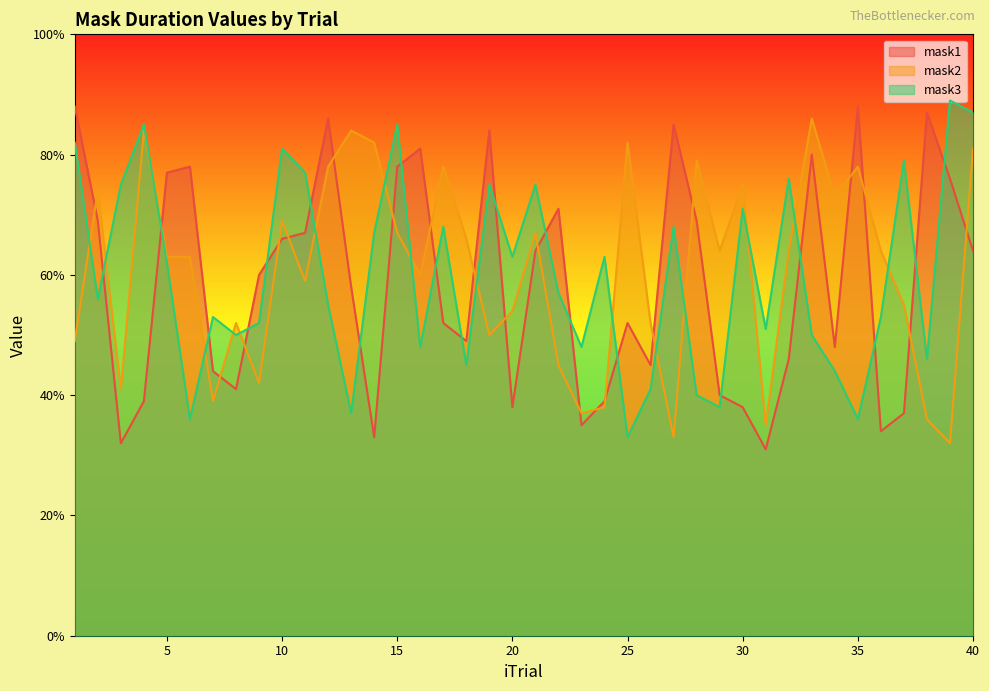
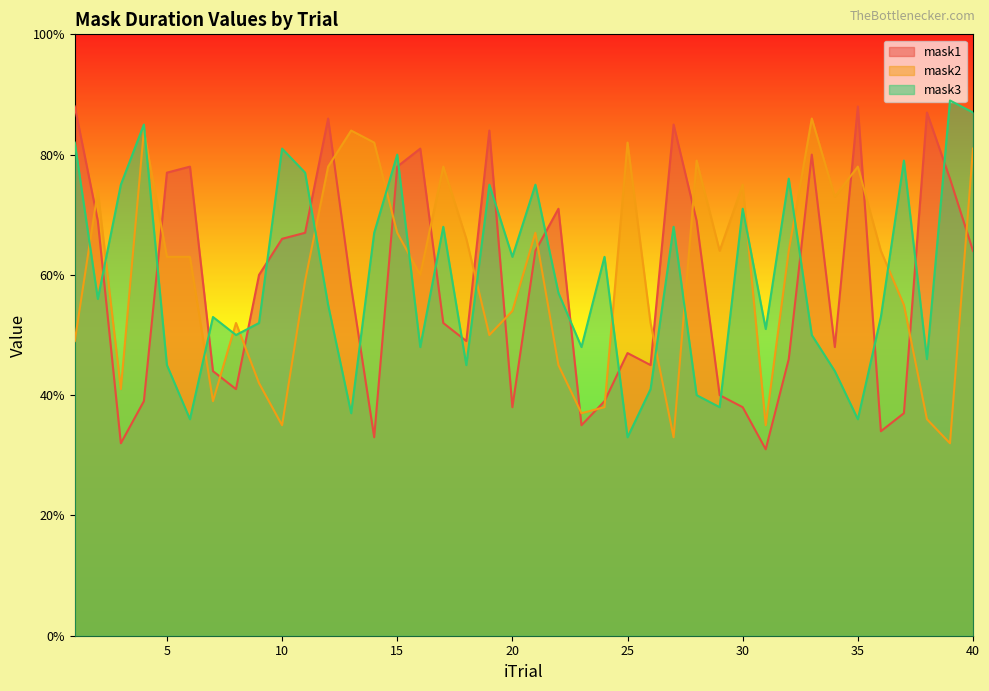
mask3, 5: 62% -> 45%
mask2, 10: 69% -> 35%
mask3, 15: 85% -> 80%
mask1, 25: 52% -> 47%
